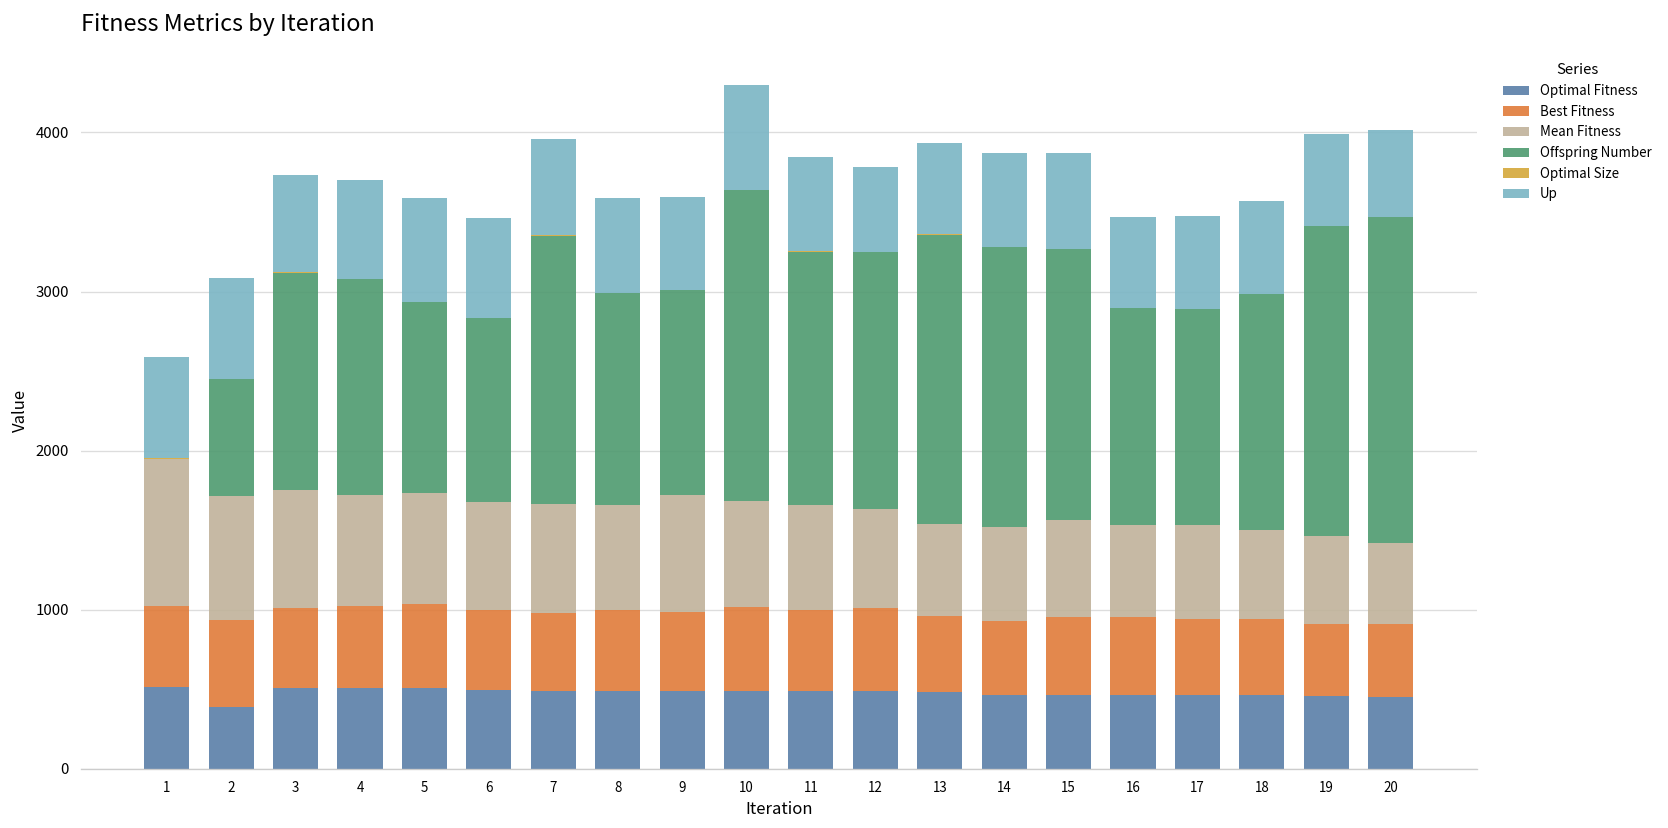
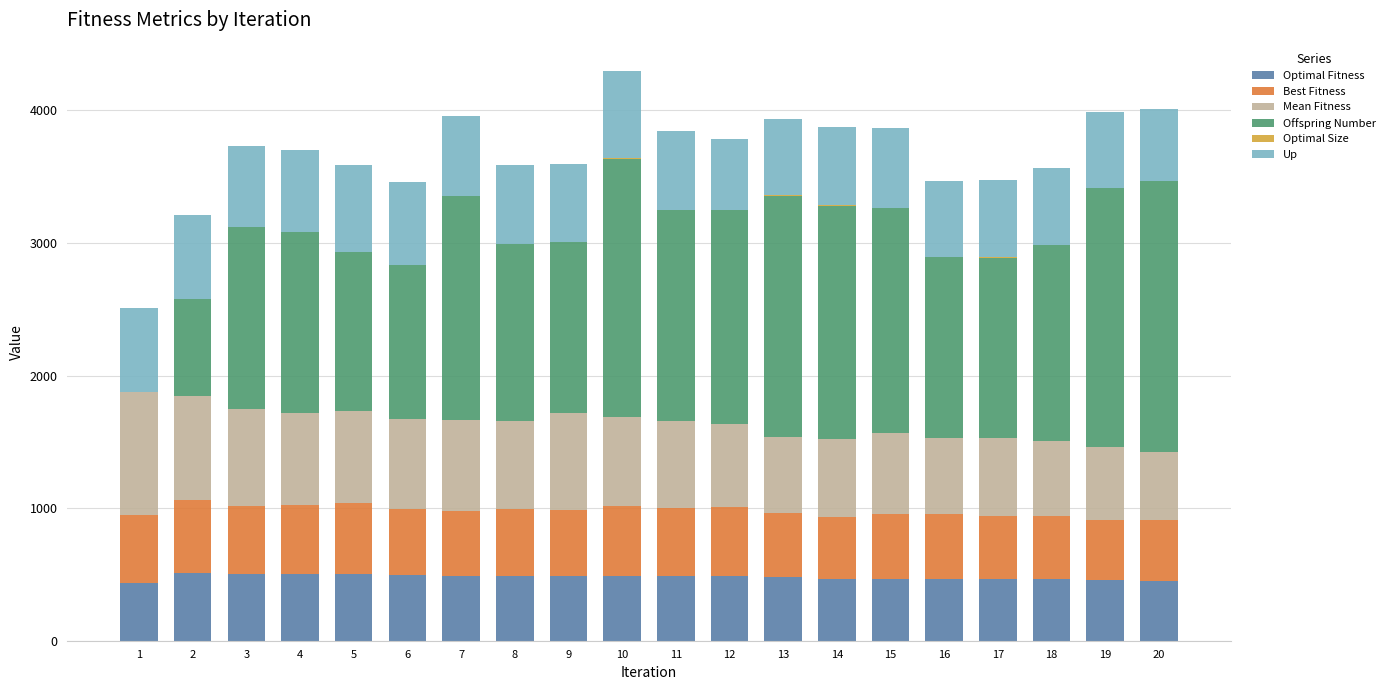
Optimal Fitness, 1: 510 -> 440
Optimal Fitness, 2: 390 -> 510
